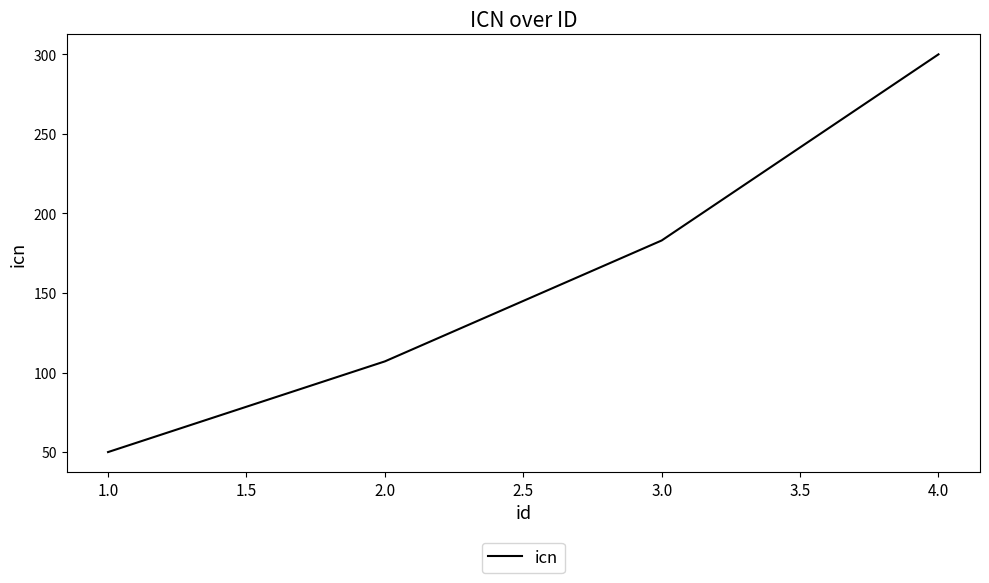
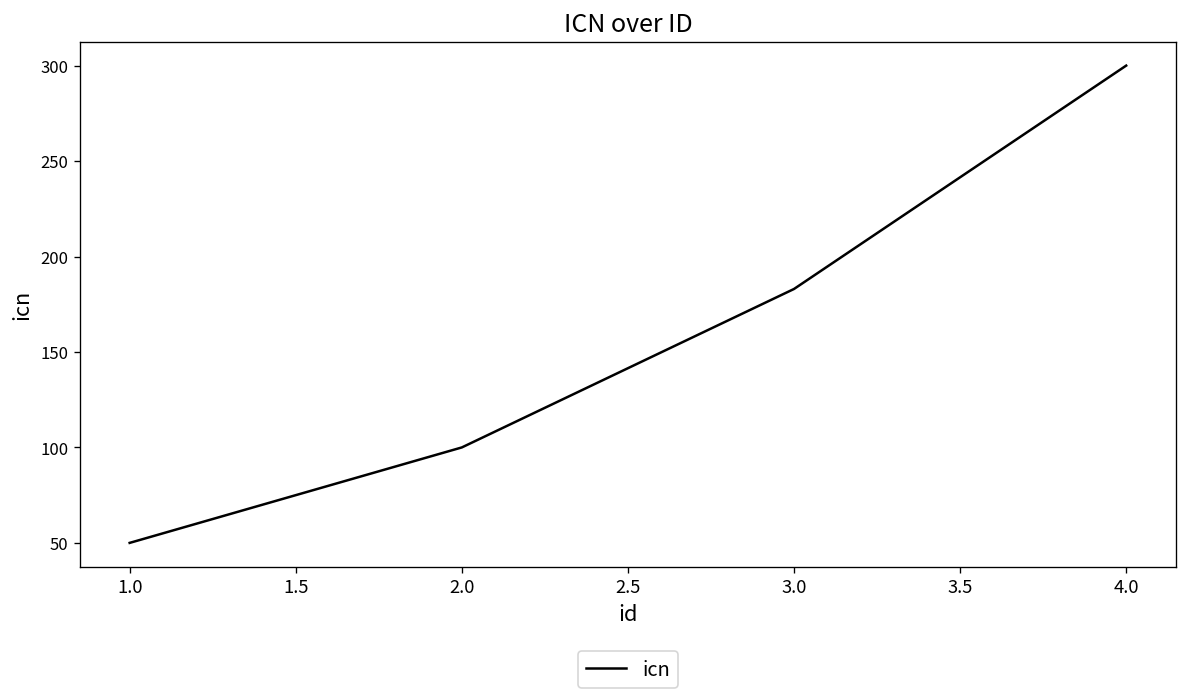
2.0: 107 -> 100
